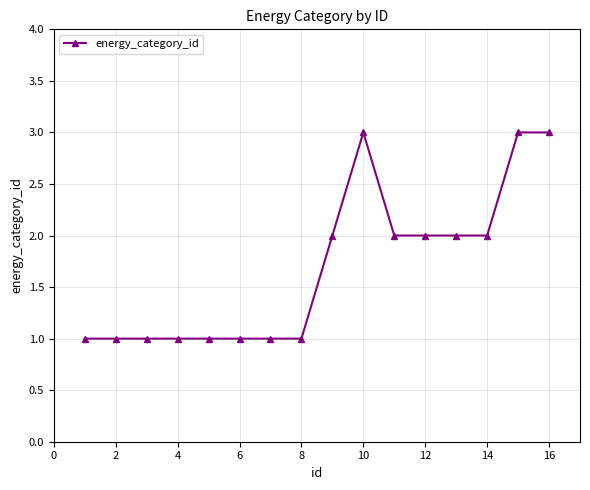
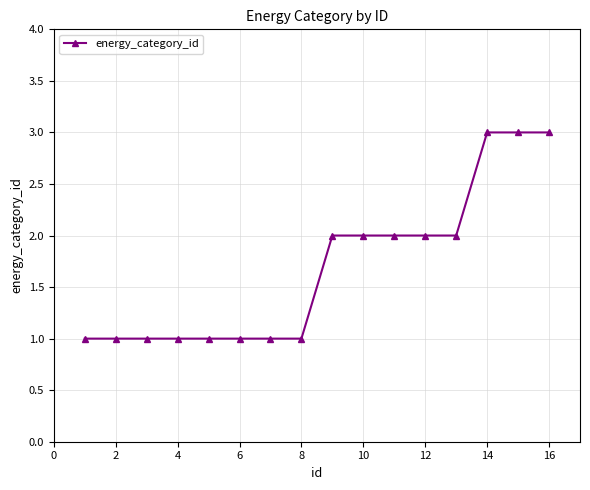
10: 3 -> 2
14: 2 -> 3
